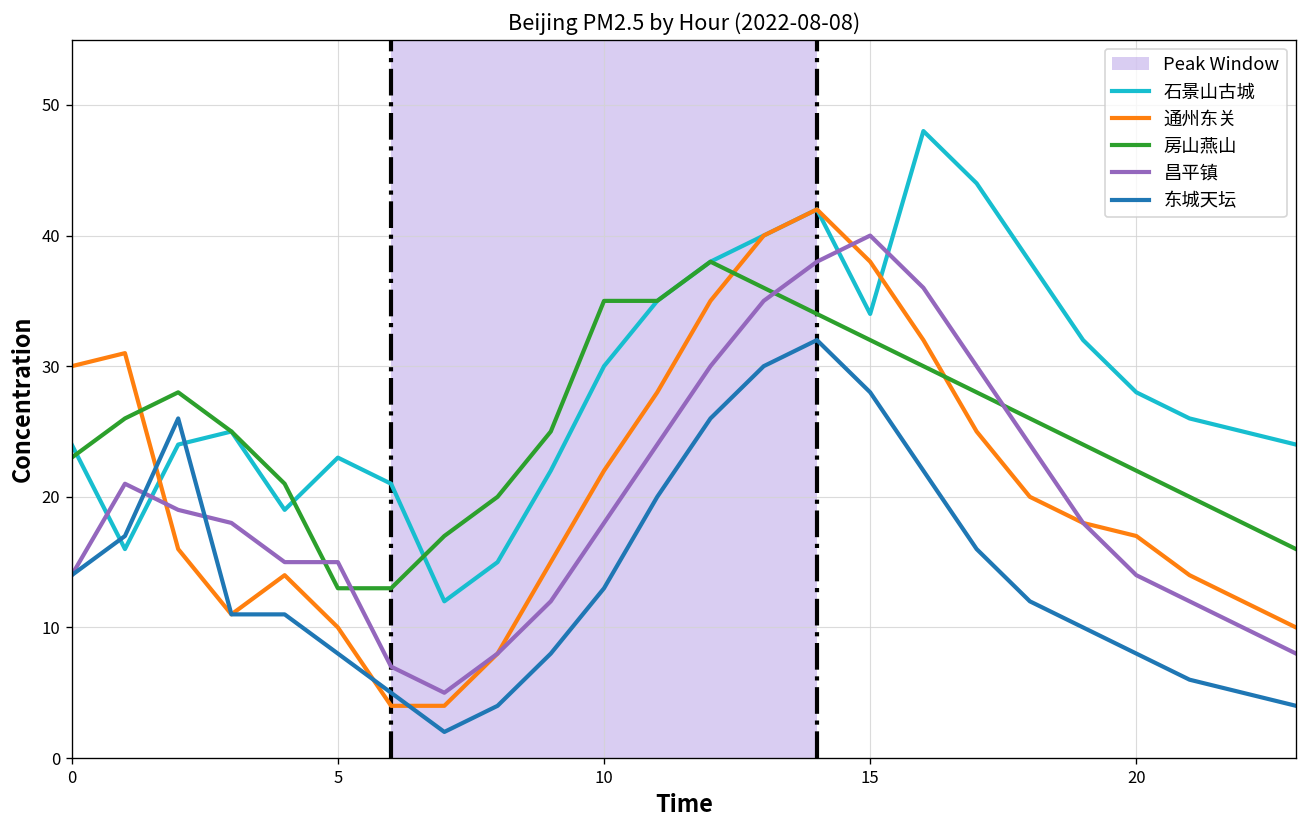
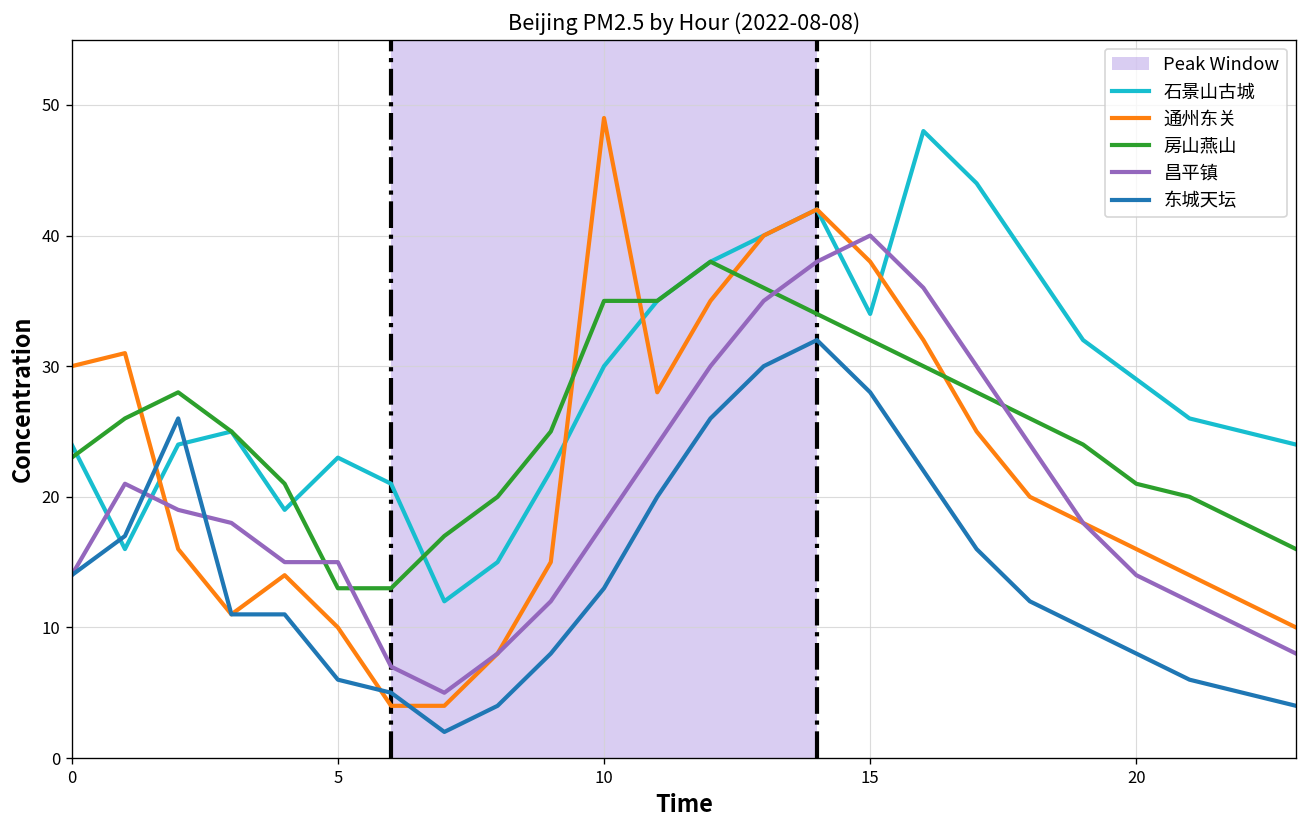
东城天坛, 5: 8 -> 6
通州东关, 10: 22 -> 49
石景山古城, 20: 28 -> 29
通州东关, 20: 17 -> 16
房山燕山, 20: 22 -> 21
